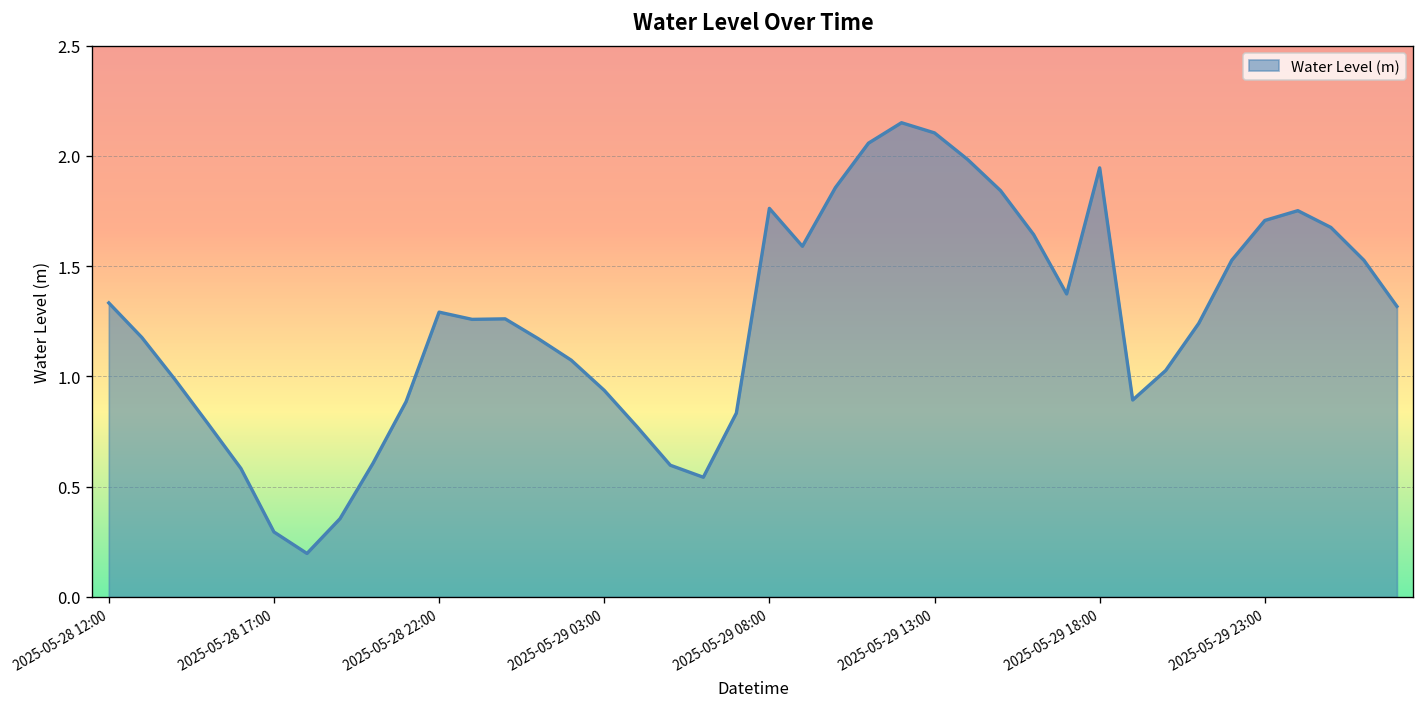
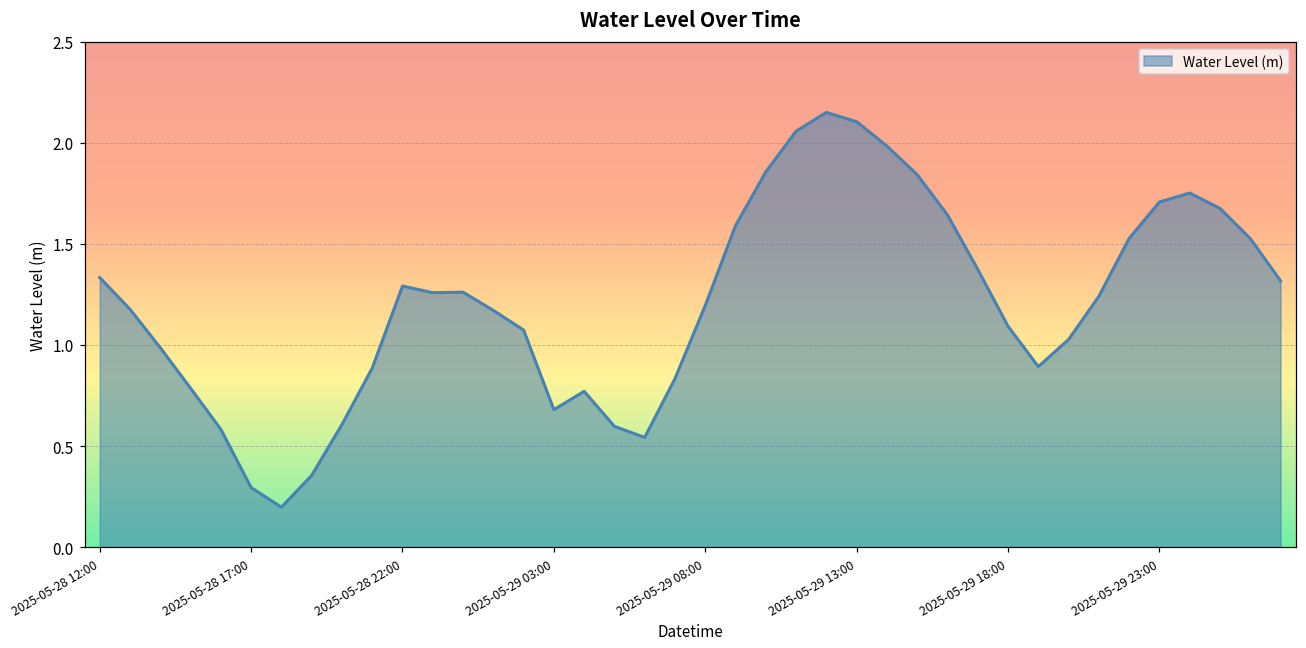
2025-05-29 03:00: 0.94 -> 0.68
2025-05-29 08:00: 1.76 -> 1.20
2025-05-29 18:00: 1.95 -> 1.09
